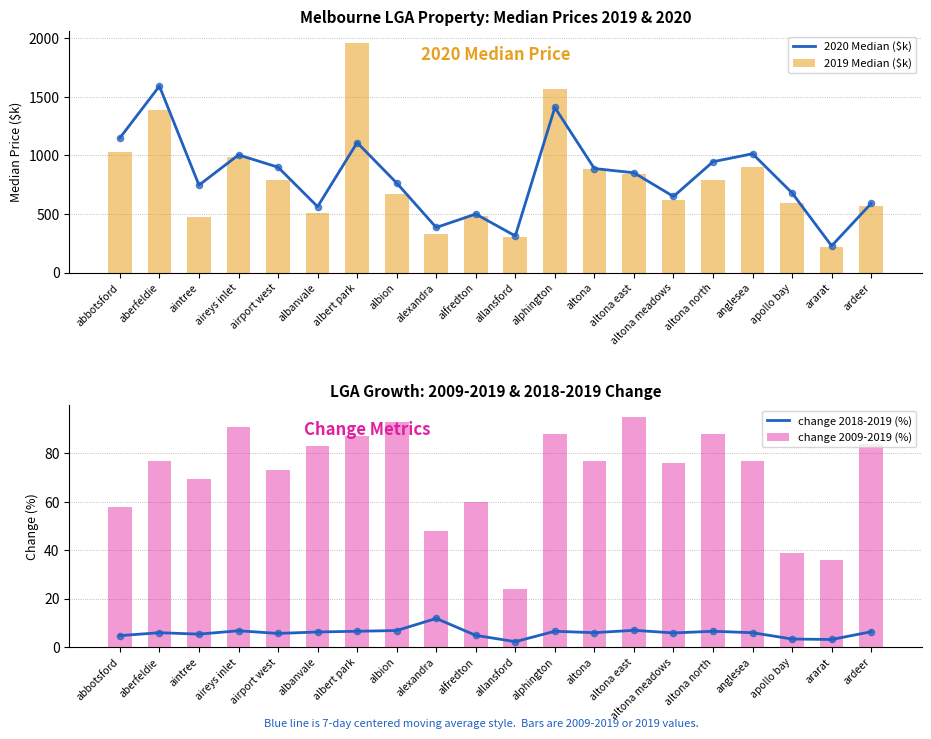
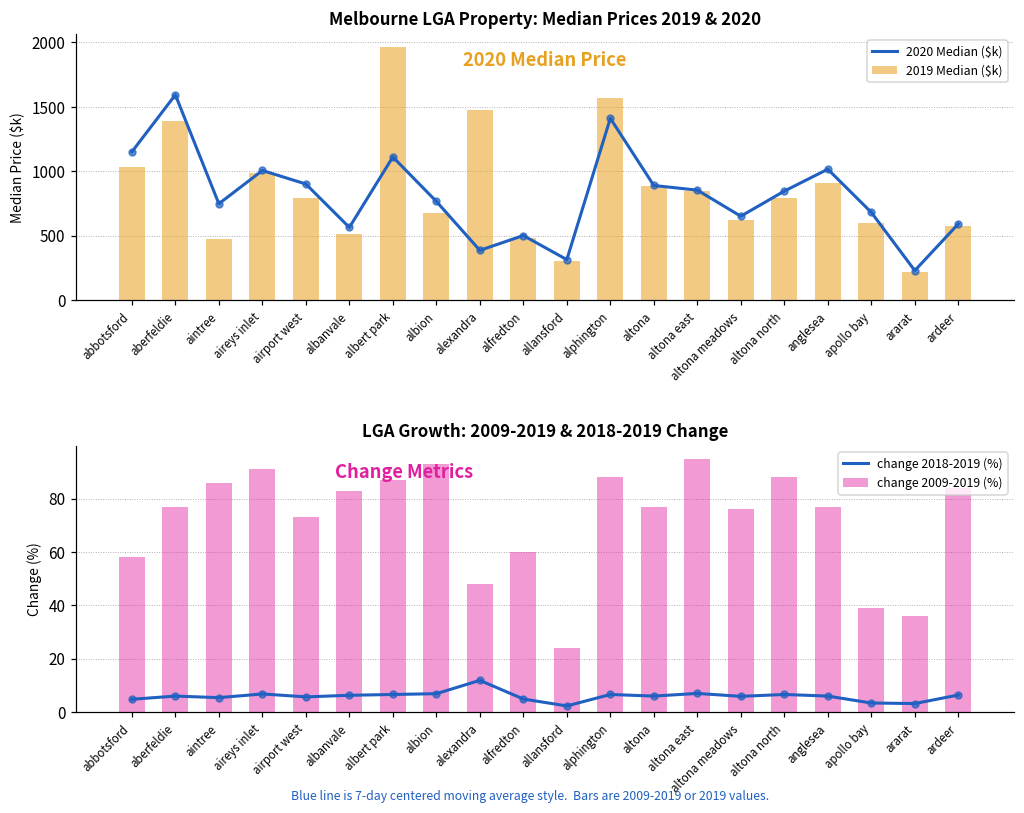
Melbourne LGA Property: Median Prices 2019 & 2020, 2019 Median ($k), alexandra: 330 -> 1470
Melbourne LGA Property: Median Prices 2019 & 2020, 2020 Median ($k), altona north: 950 -> 850
LGA Growth: 2009-2019 & 2018-2019 Change, change 2009-2019 (%), aintree: 69 -> 86
